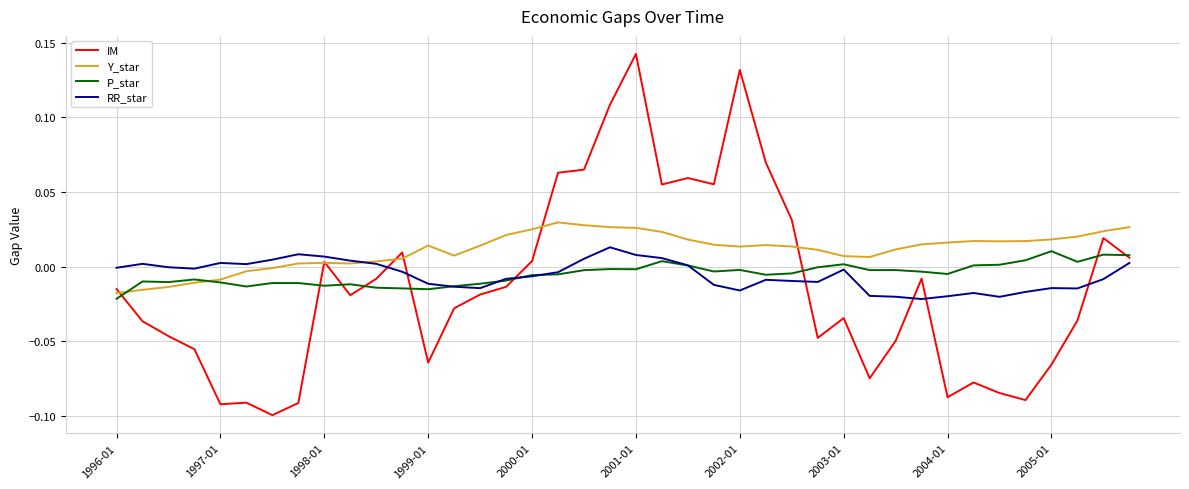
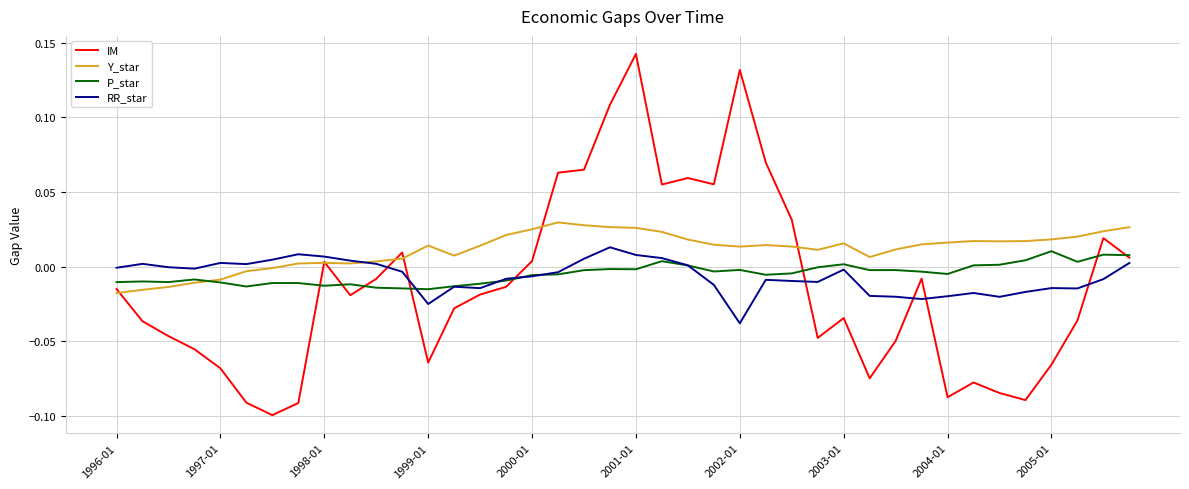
P_star, 1996-01: -0.022 -> -0.010
IM, 1997-01: -0.092 -> -0.068
RR_star, 1999-01: -0.012 -> -0.025
RR_star, 2002-01: -0.016 -> -0.038
Y_star, 2003-01: 0.007 -> 0.016
